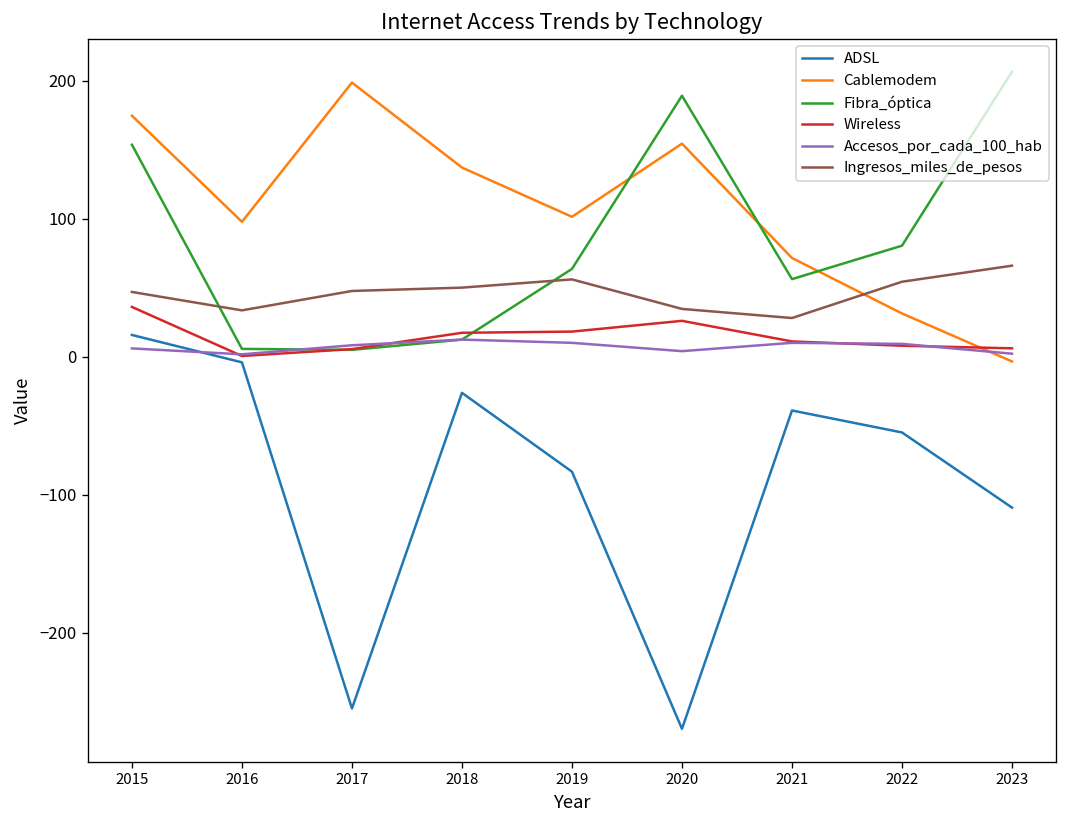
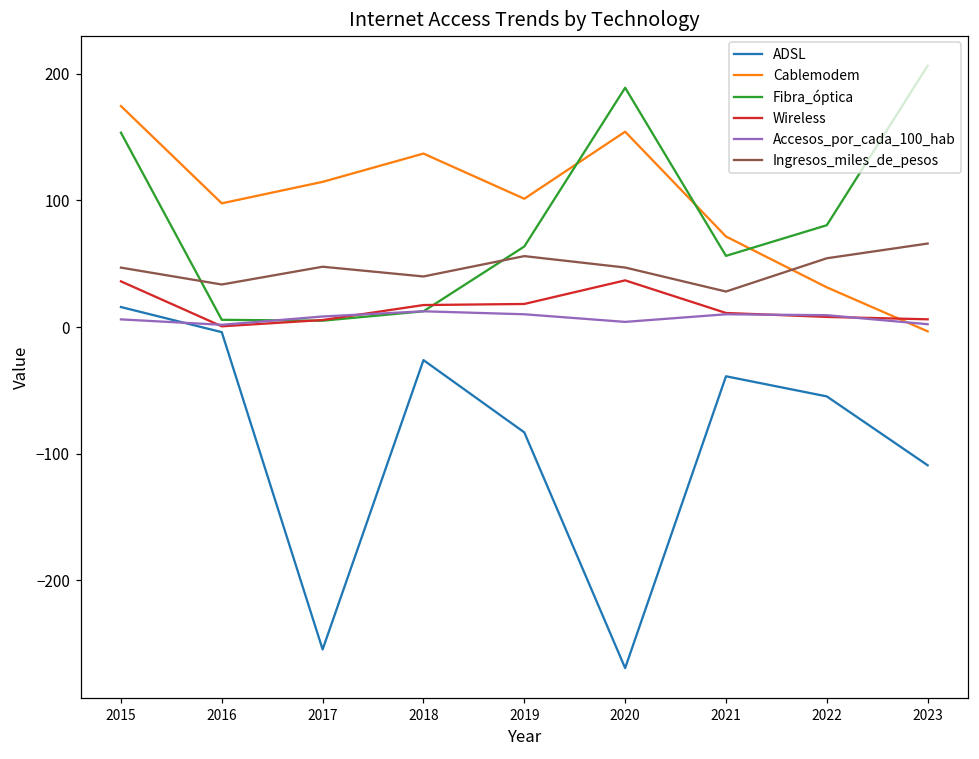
Cablemodem, 2017: 199 -> 115
Ingresos_miles_de_pesos, 2018: 50 -> 40
Wireless, 2020: 26 -> 37
Ingresos_miles_de_pesos, 2020: 35 -> 47
